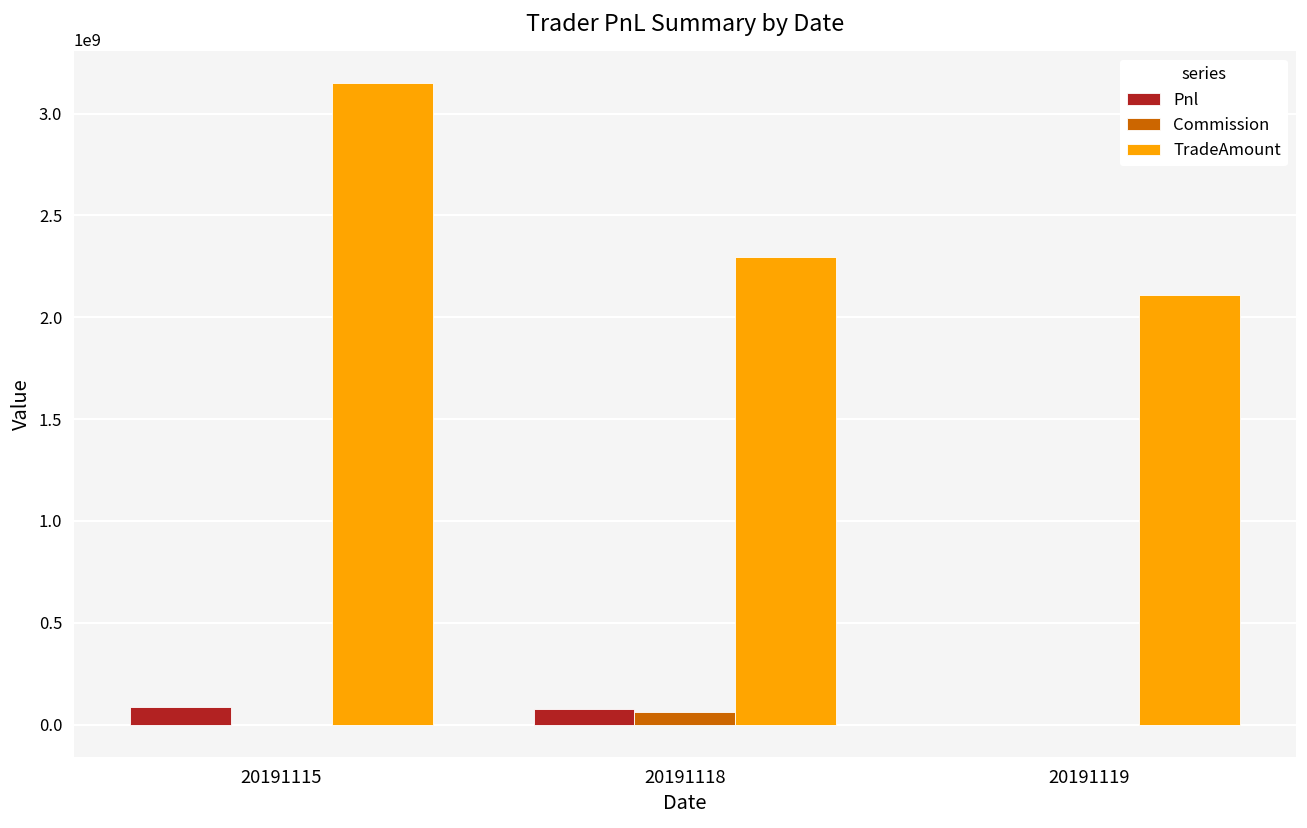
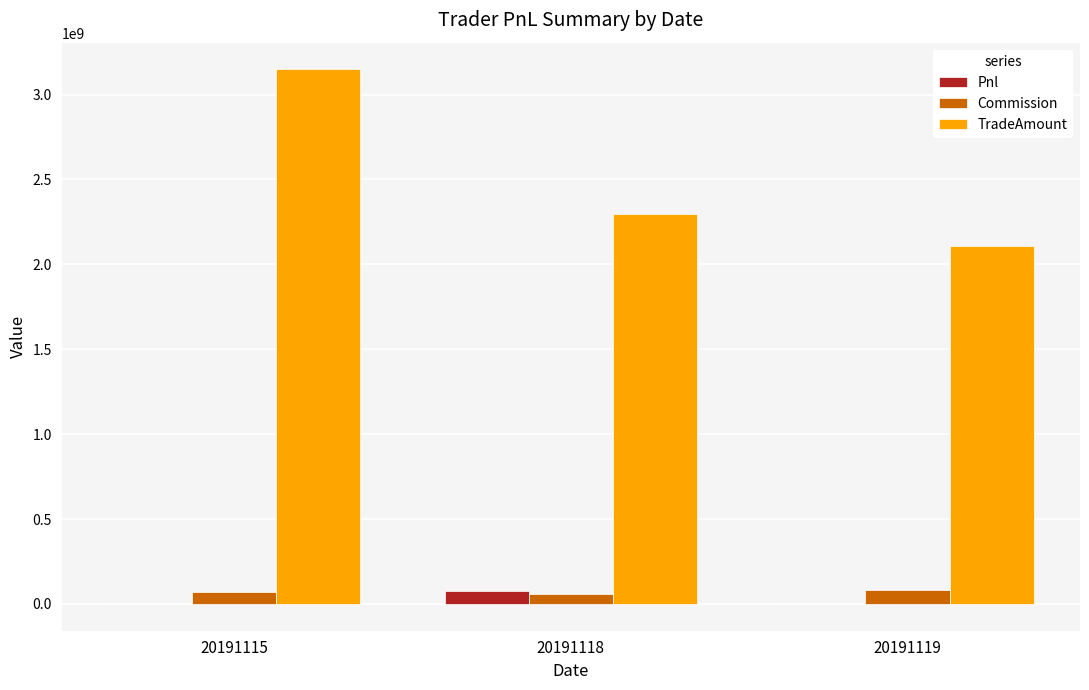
Pnl, 20191115: 90000000 -> 0
Commission, 20191115: 0 -> 70000000
Commission, 20191119: 0 -> 80000000
